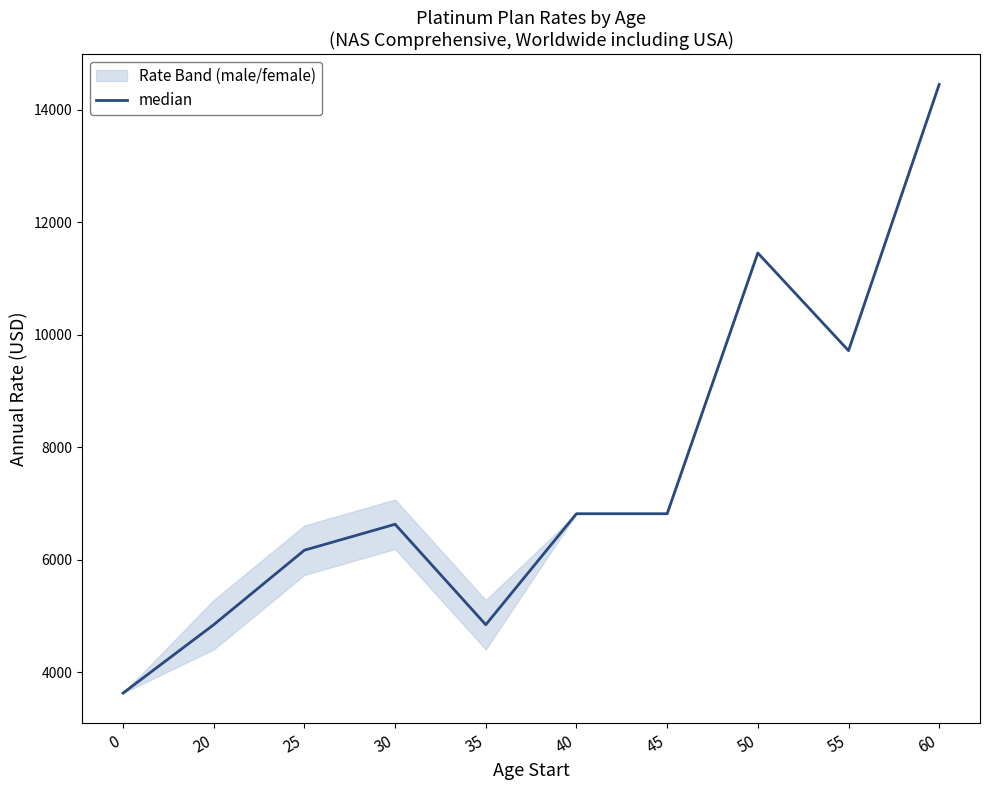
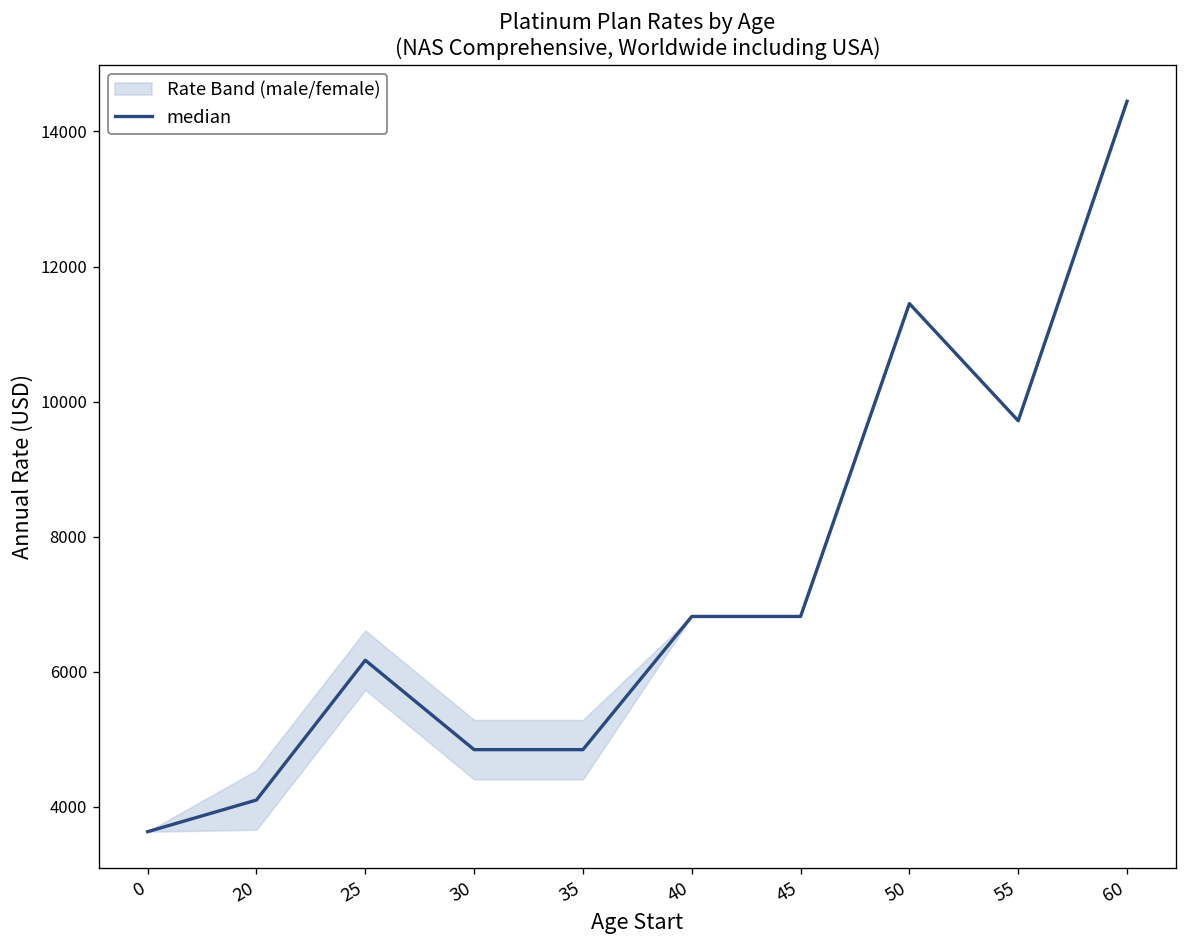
median, 20: 4800 -> 4100
median, 30: 6600 -> 4800
